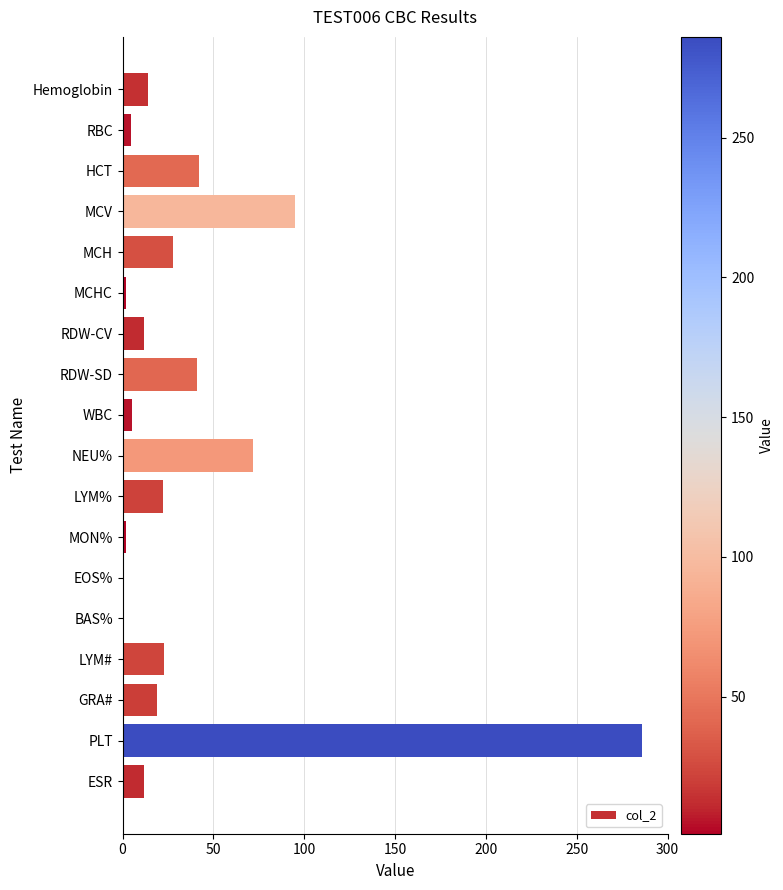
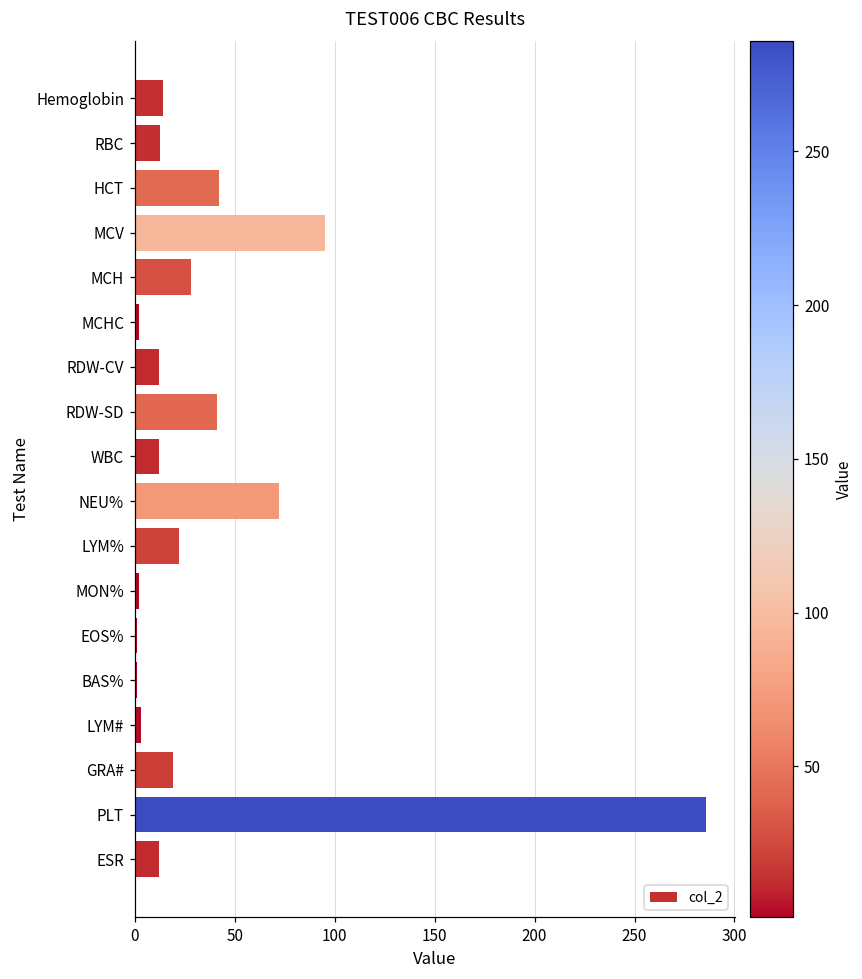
RBC: 5 -> 13
WBC: 5 -> 12
LYM#: 23 -> 3
